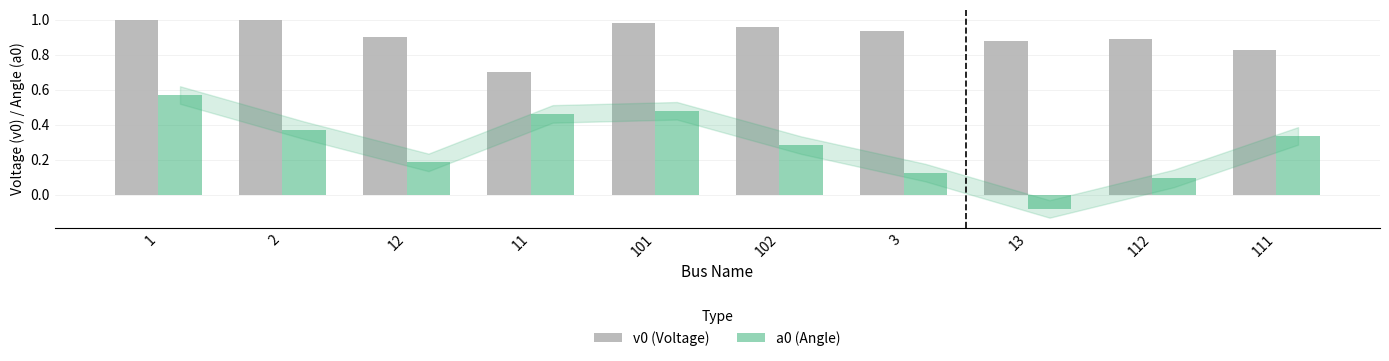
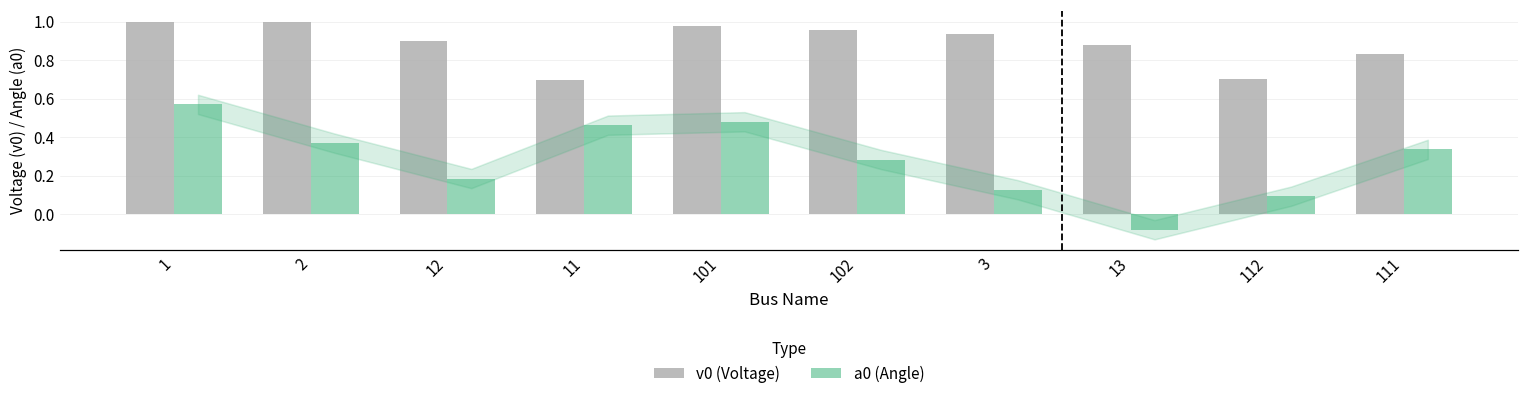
v0 (Voltage), 112: 0.89 -> 0.70
